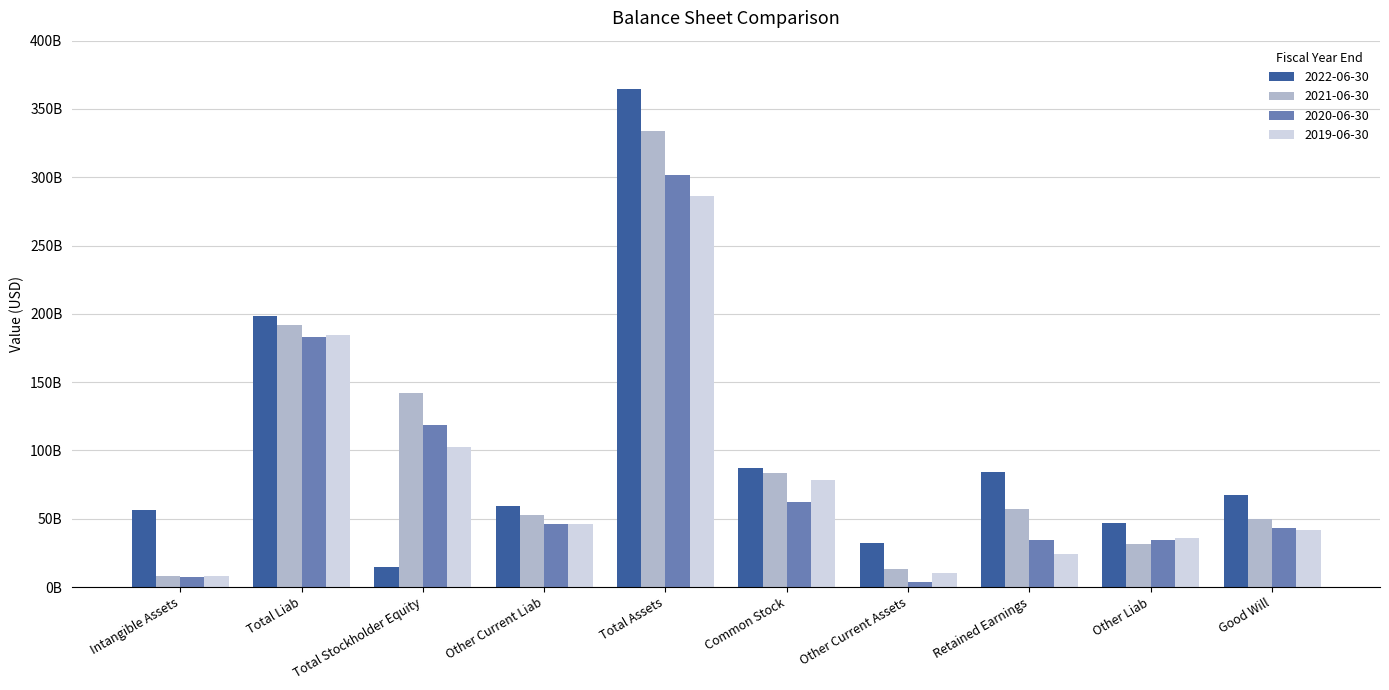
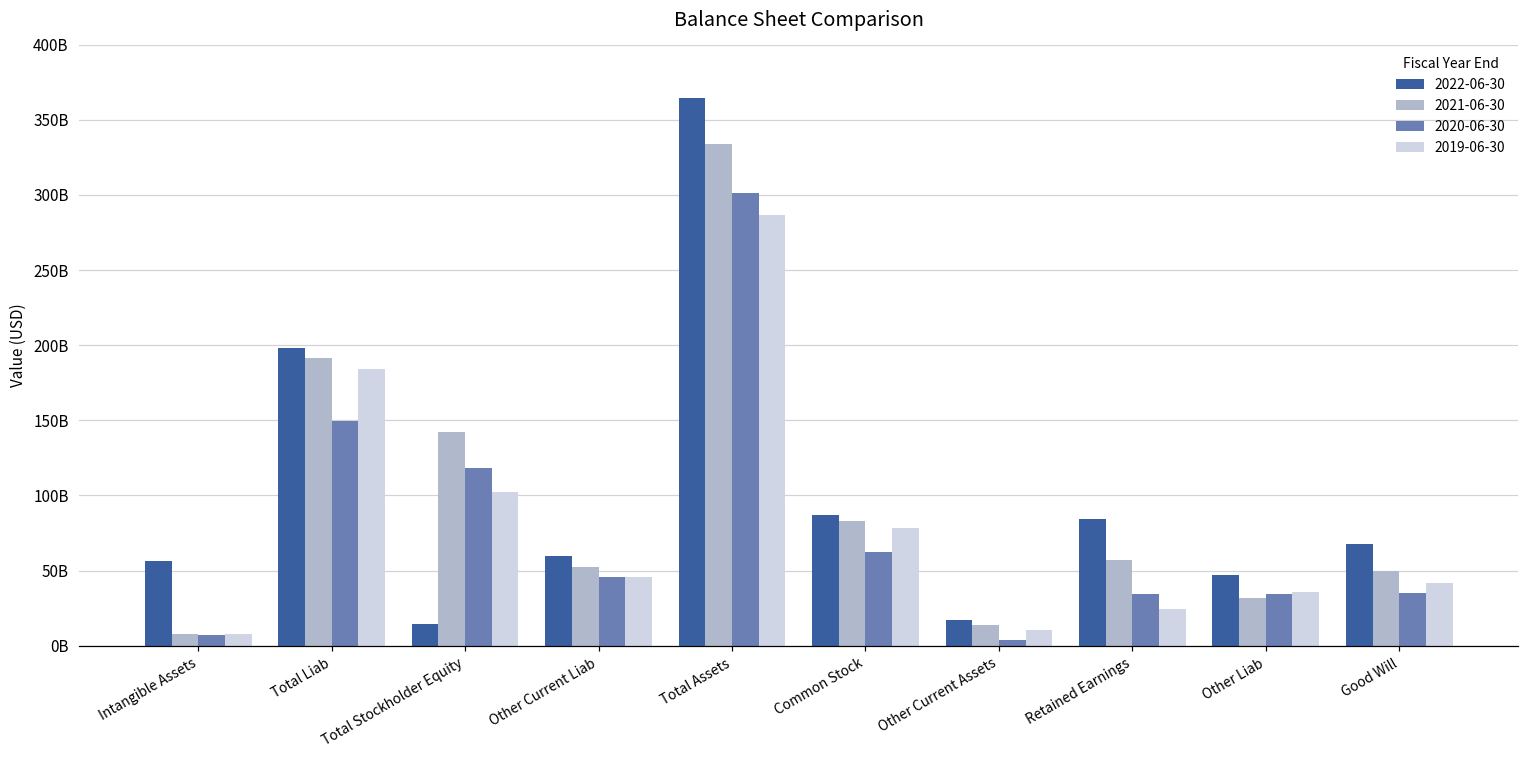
2020-06-30, Total Liab: 183000000000 -> 150000000000
2022-06-30, Other Current Assets: 32000000000 -> 17000000000
2020-06-30, Good Will: 43000000000 -> 35000000000
